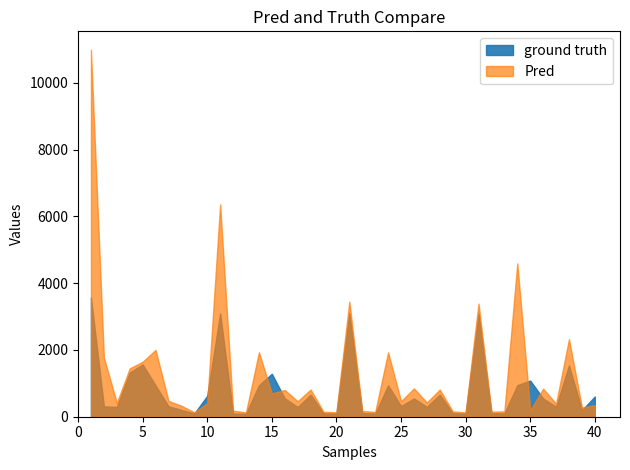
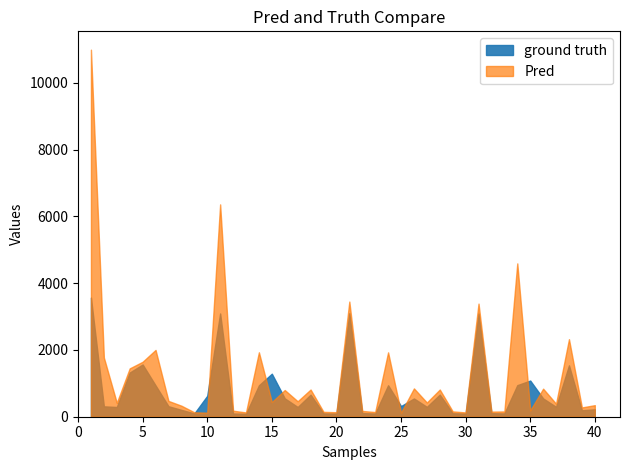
Pred, 10: 400 -> 100
Pred, 15: 700 -> 400
Pred, 25: 500 -> 100
ground truth, 40: 600 -> 200
